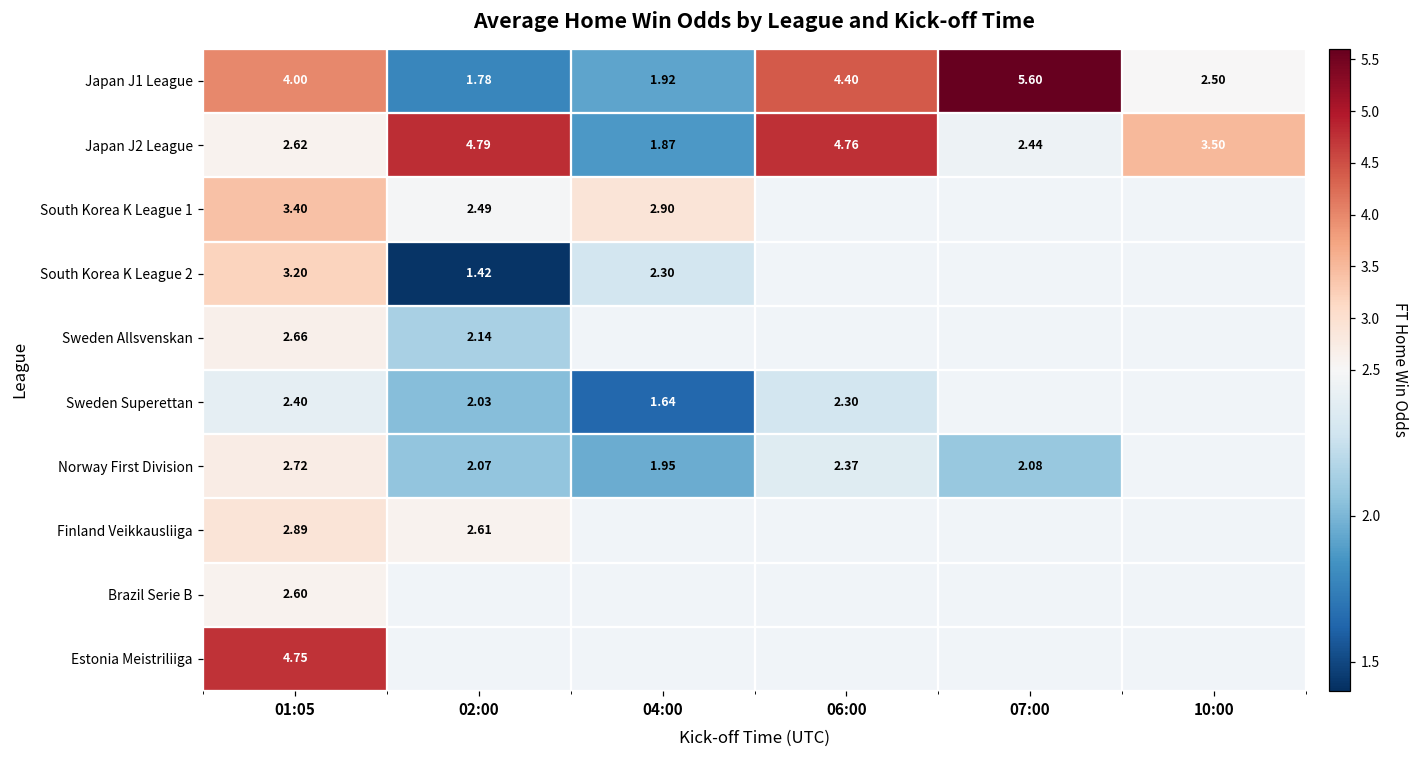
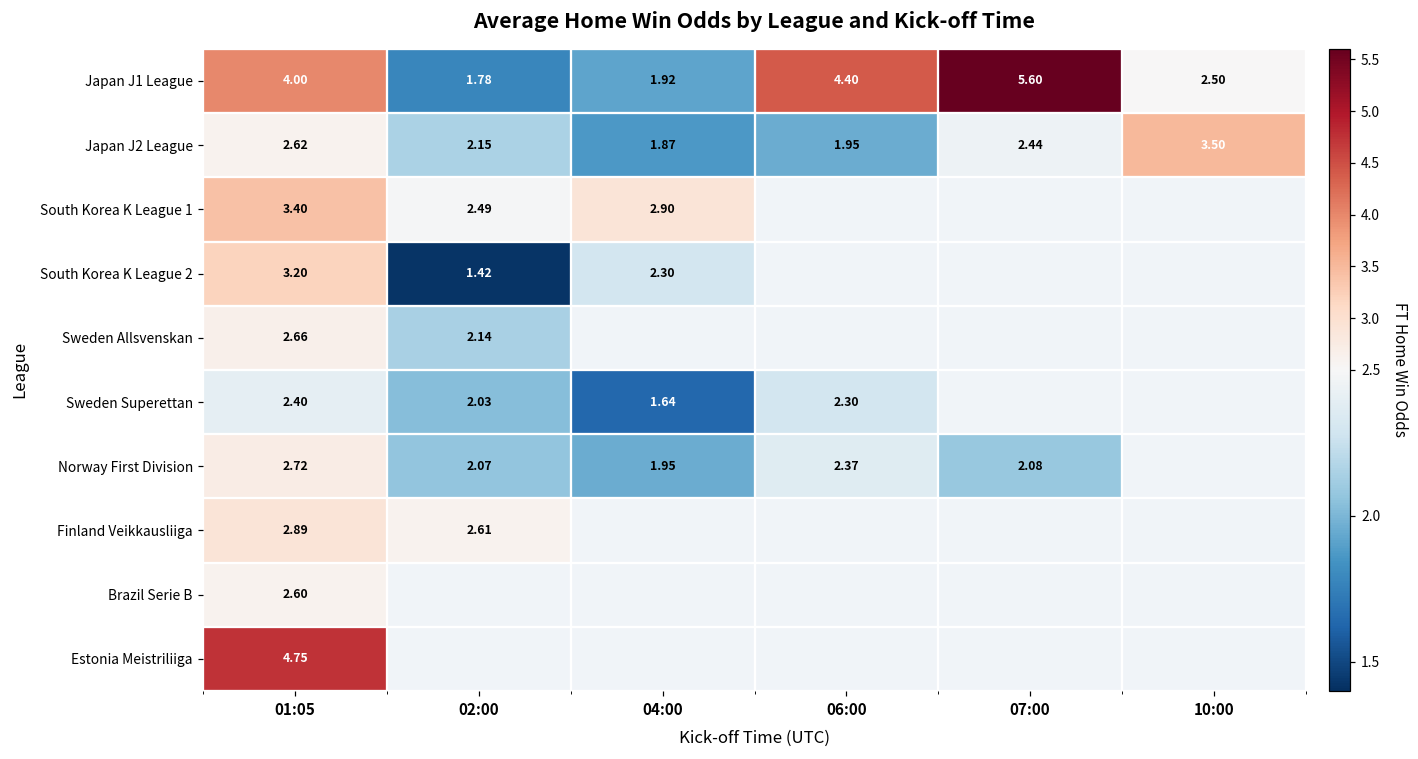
Japan J2 League, 02:00: 4.79 -> 2.15
Japan J2 League, 06:00: 4.76 -> 1.95
